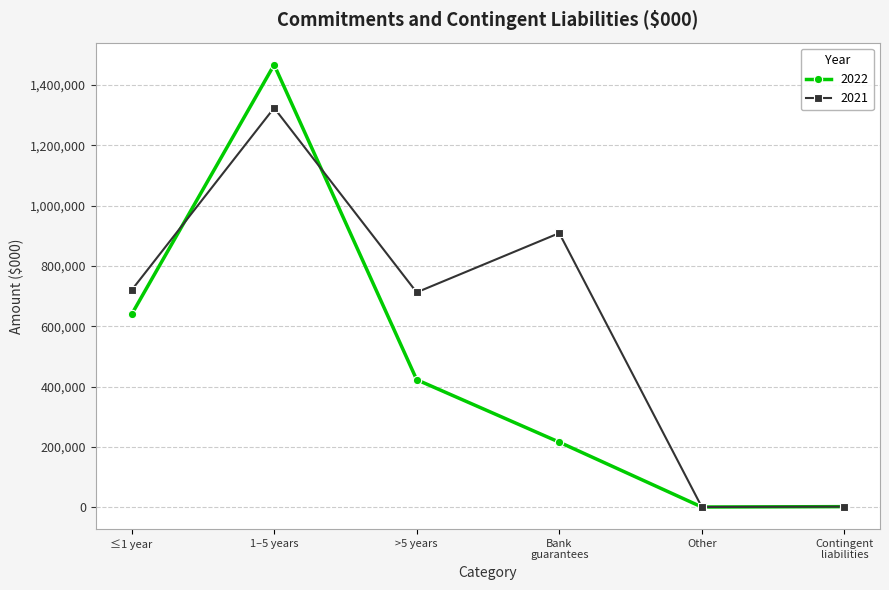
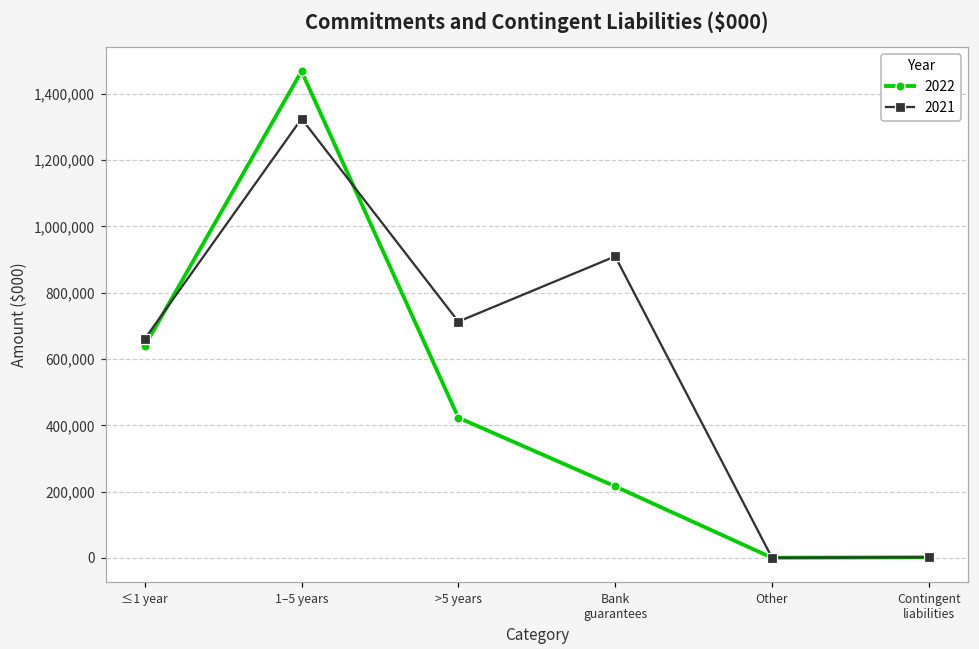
2021, ≤1 year: 720,000 -> 660,000
